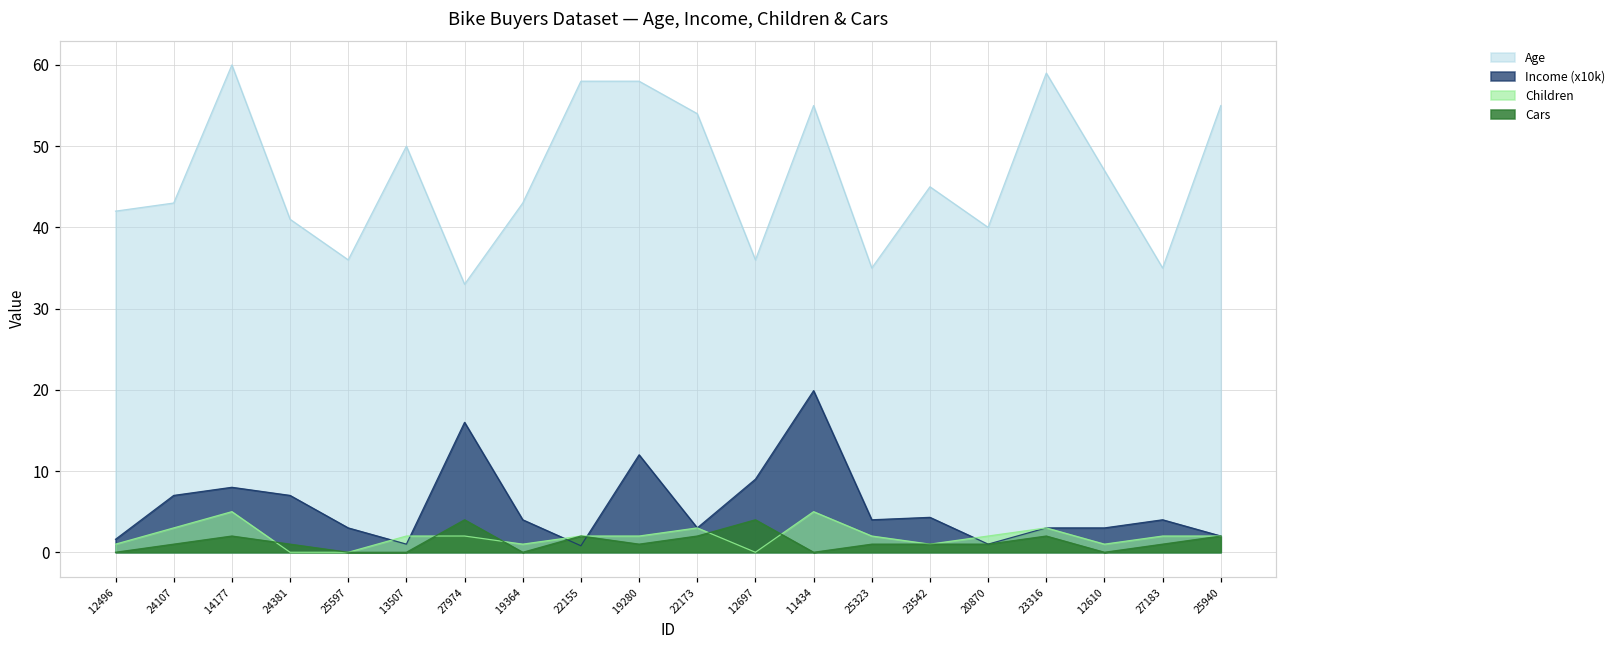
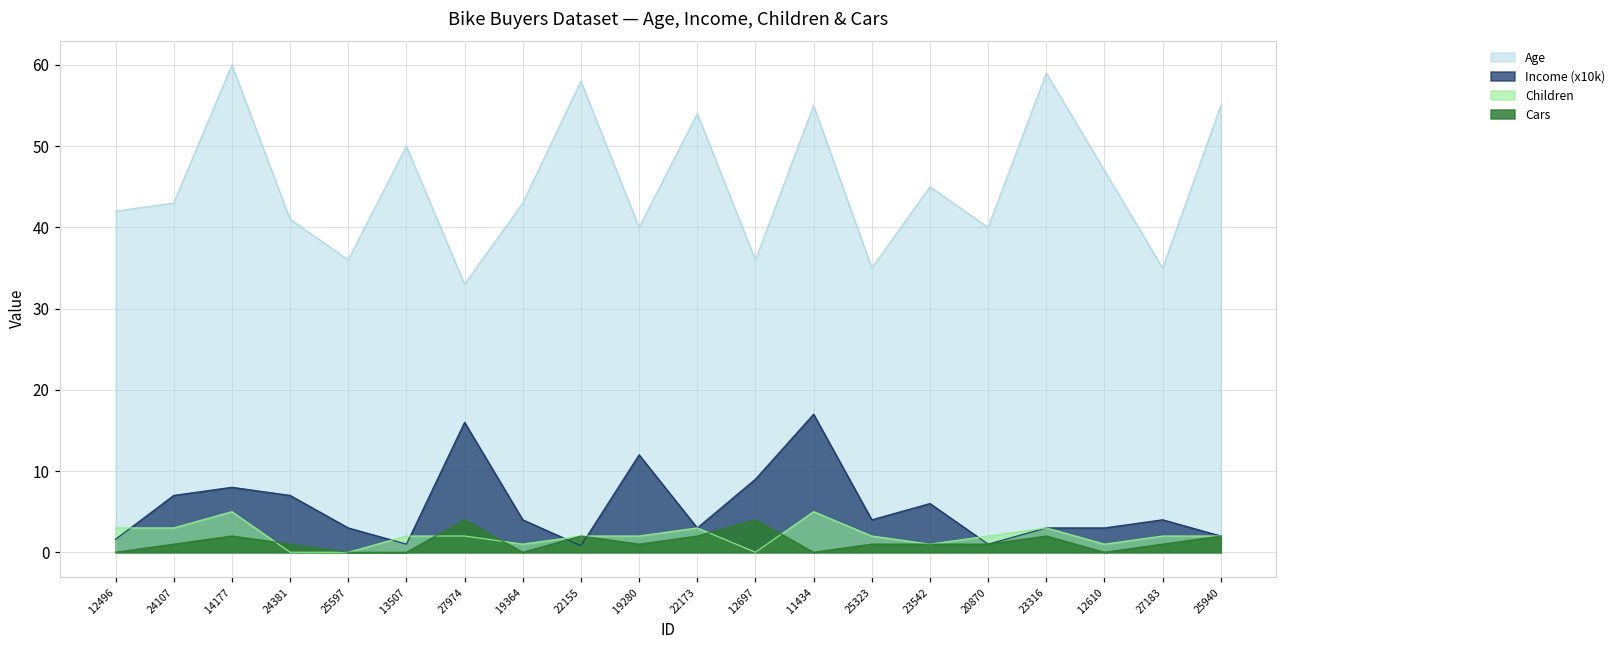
Children, 12496: 1 -> 3
Age, 19280: 58 -> 40
Income (x10k), 11434: 20 -> 17
Income (x10k), 23542: 4 -> 6
